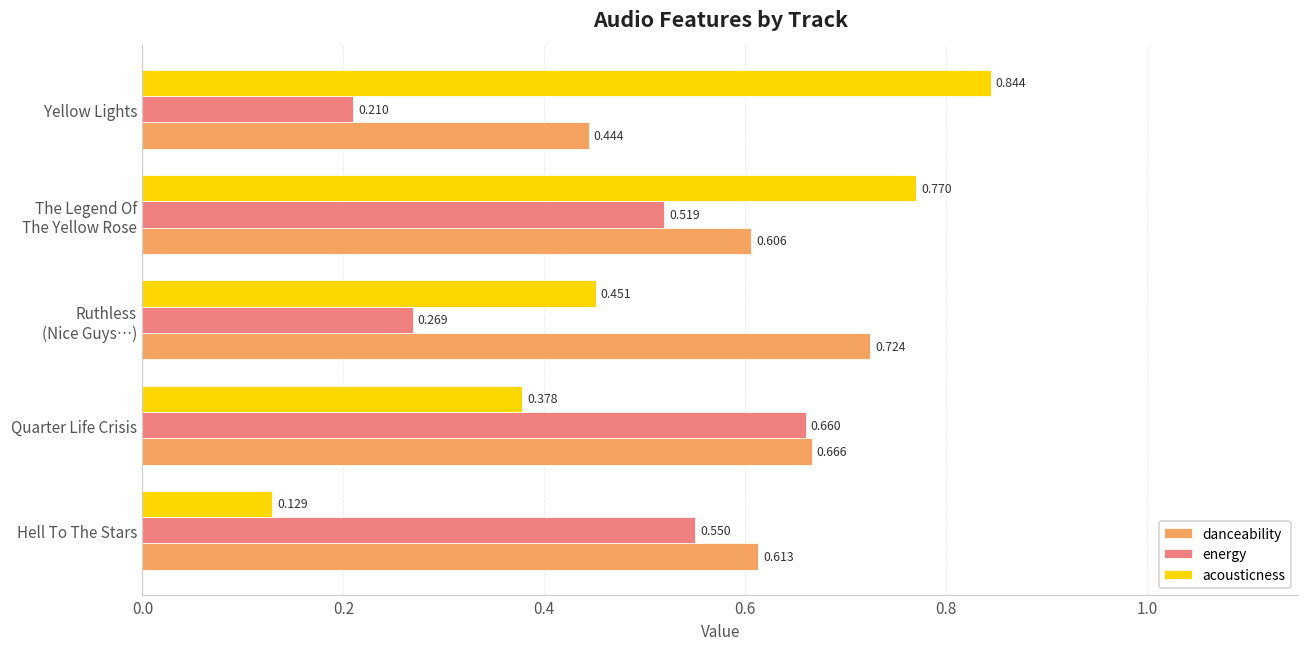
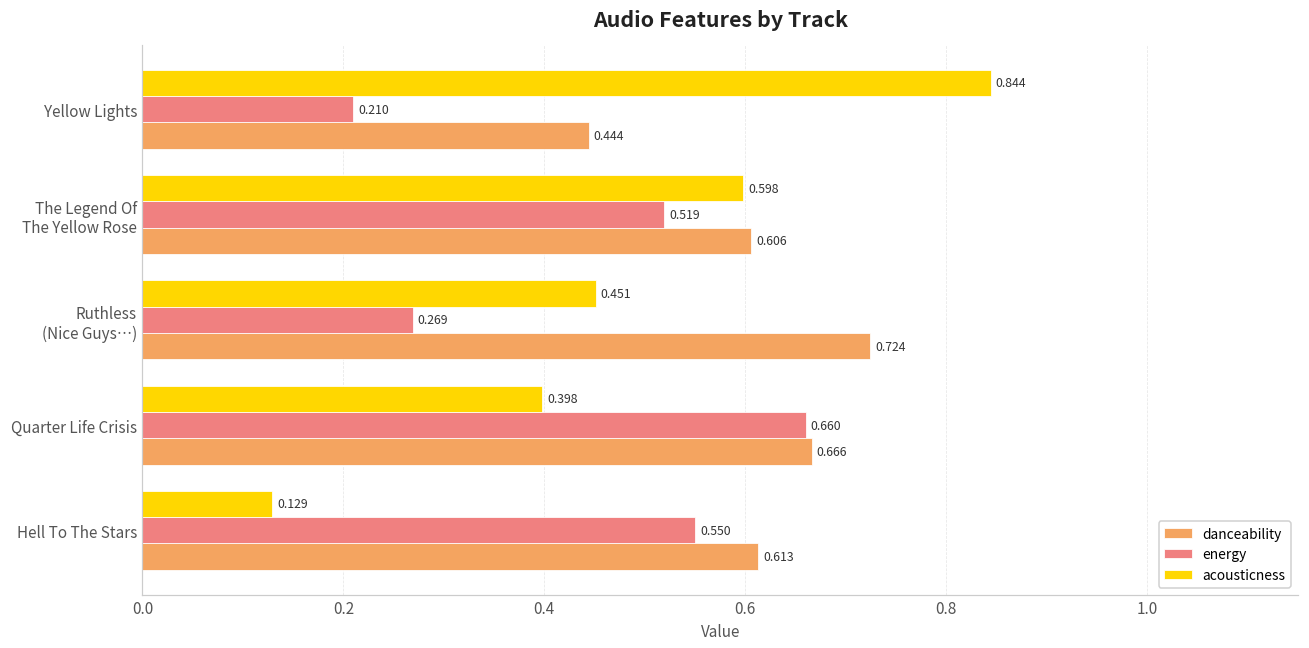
acousticness, The Legend Of The Yellow Rose: 0.770 -> 0.598
acousticness, Quarter Life Crisis: 0.378 -> 0.398
